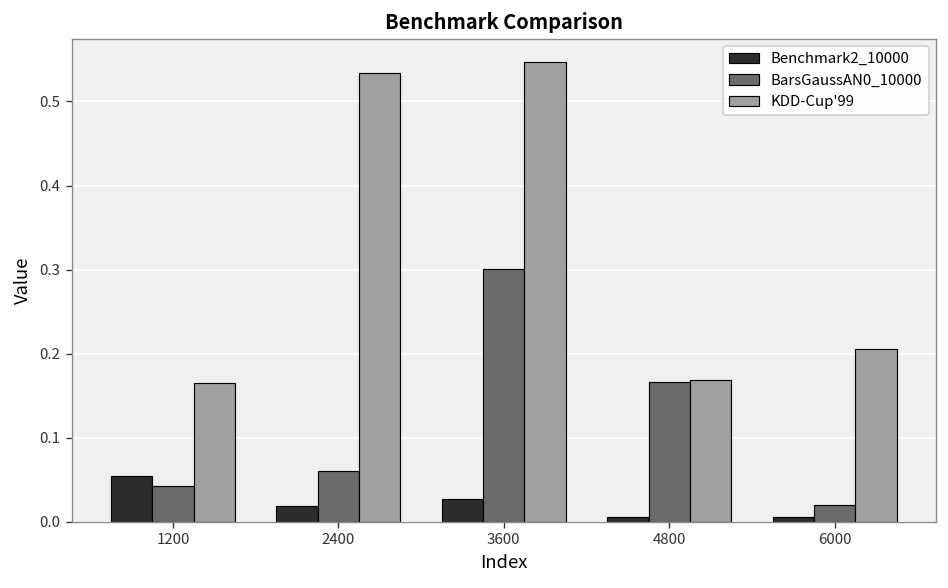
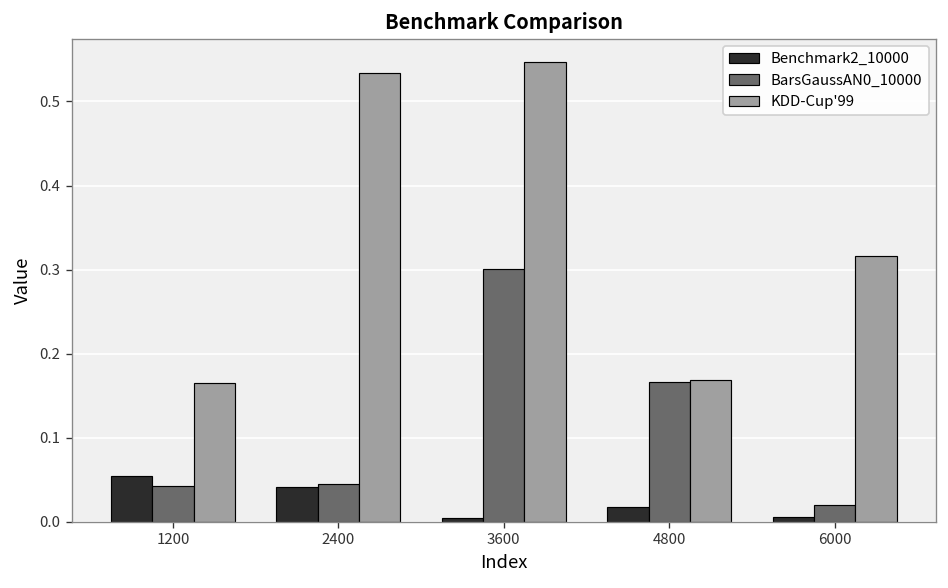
Benchmark2_10000, 2400: 0.02 -> 0.04
BarsGaussAN0_10000, 2400: 0.06 -> 0.05
Benchmark2_10000, 3600: 0.03 -> 0.00
Benchmark2_10000, 4800: 0.01 -> 0.02
KDD-Cup'99, 6000: 0.21 -> 0.32
